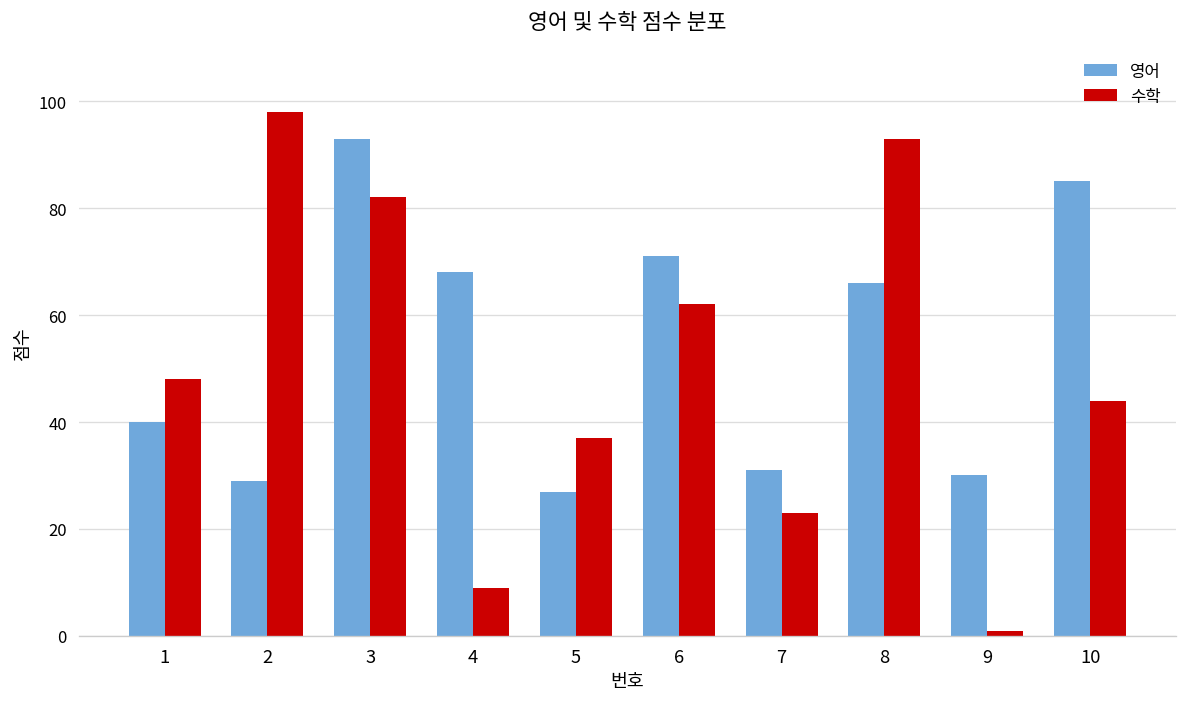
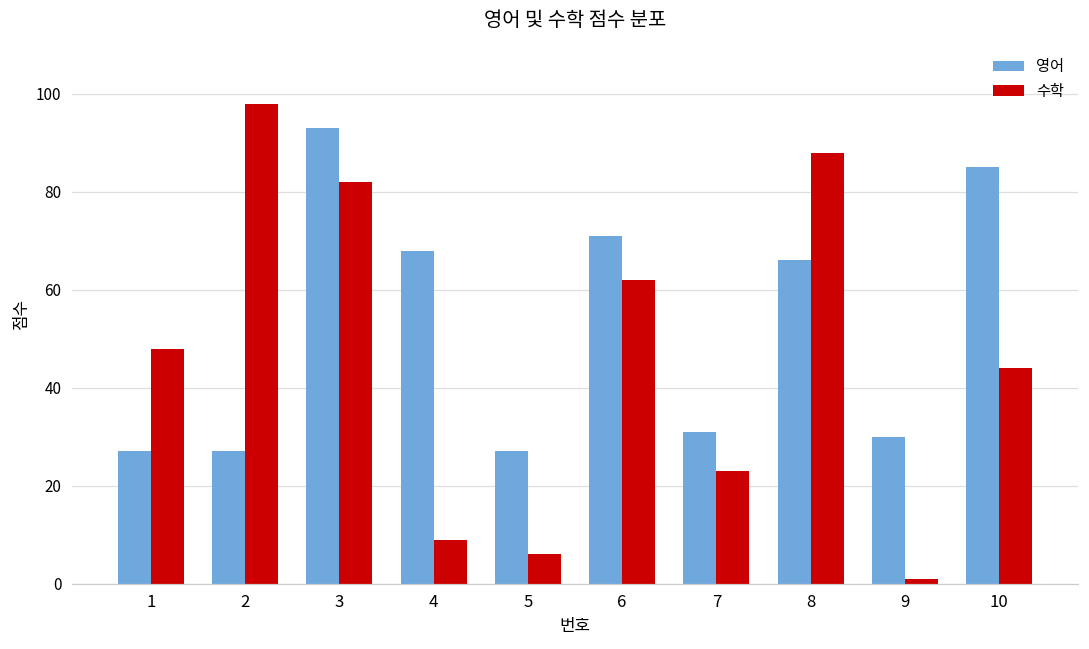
영어, 1: 40 -> 27
영어, 2: 29 -> 27
수학, 5: 37 -> 6
수학, 8: 93 -> 88
